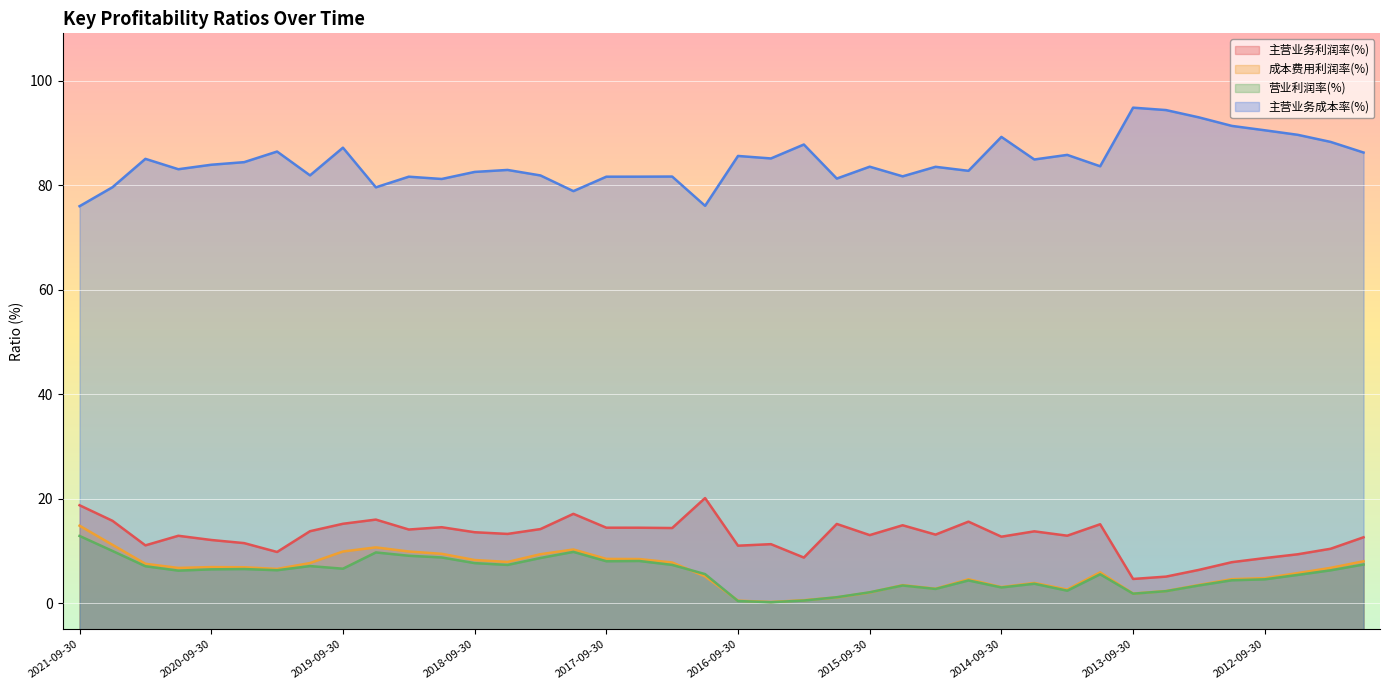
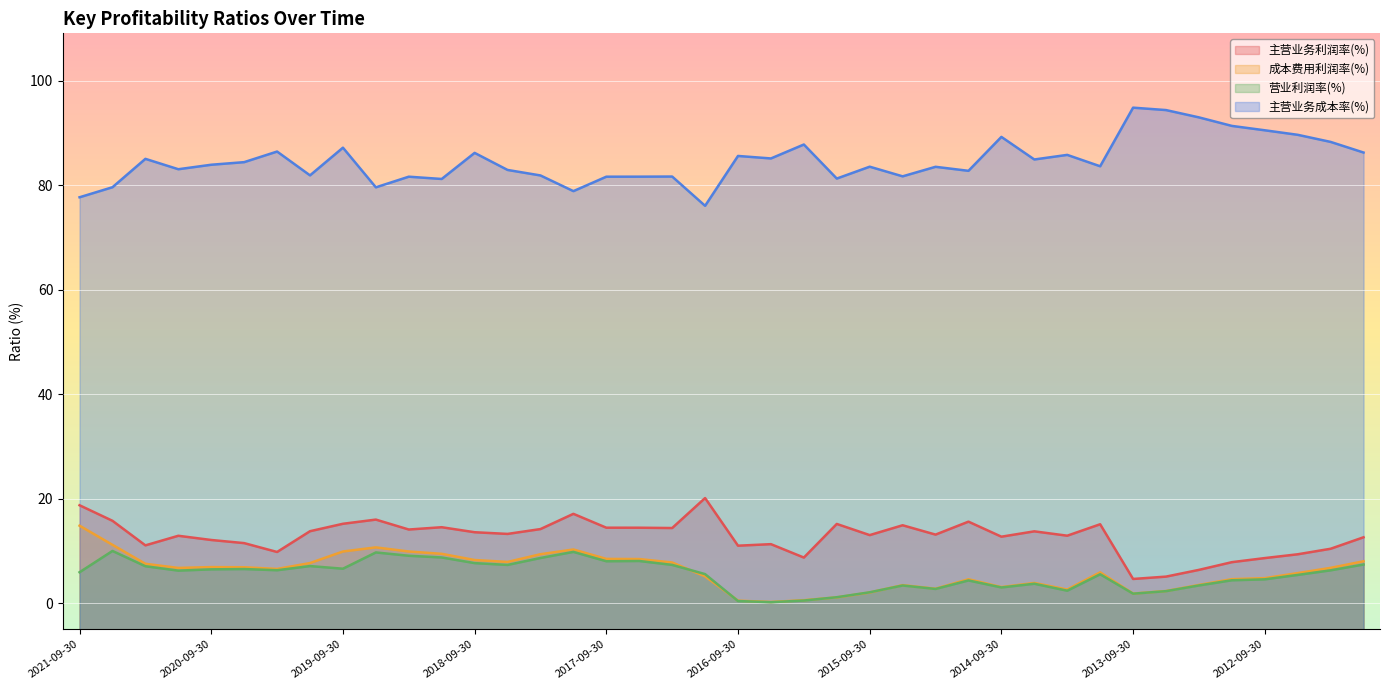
营业利润率(%), 2021-09-30: 13 -> 6
主营业务成本率(%), 2021-09-30: 76 -> 78
主营业务成本率(%), 2018-09-30: 83 -> 86
